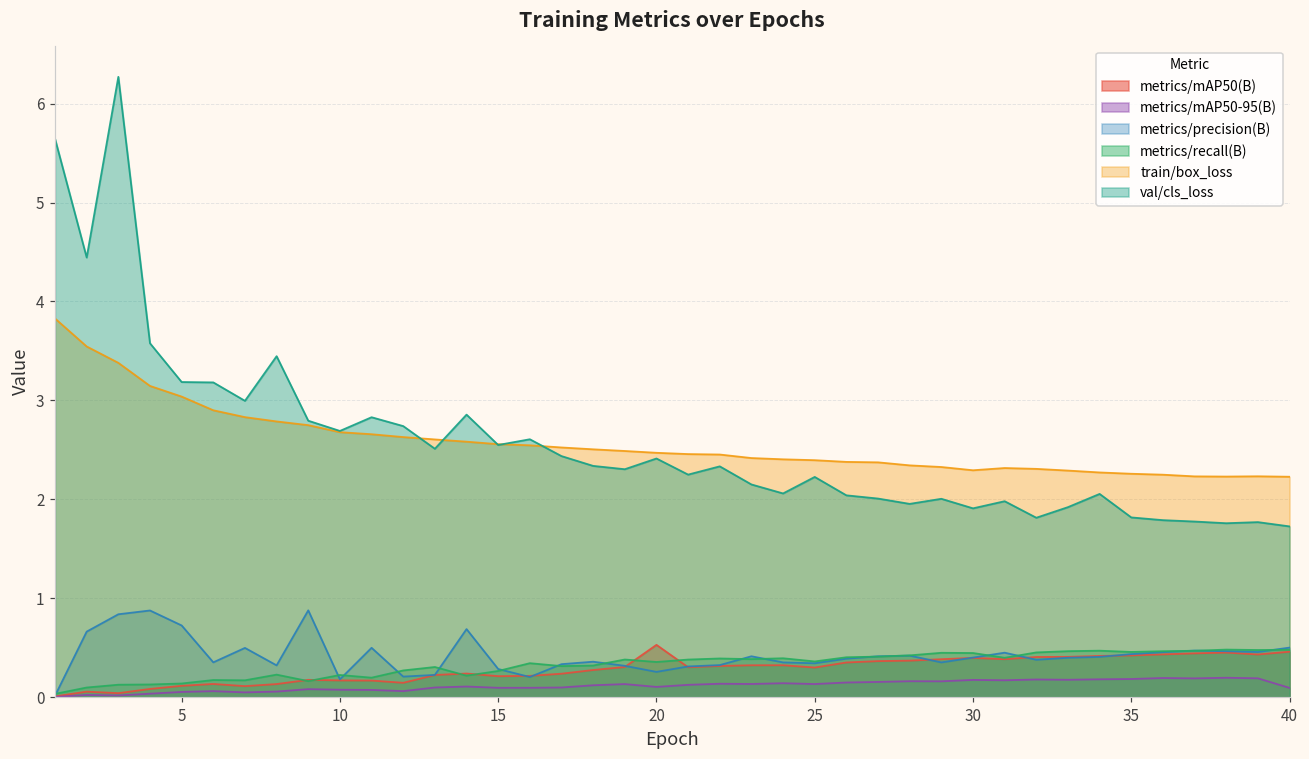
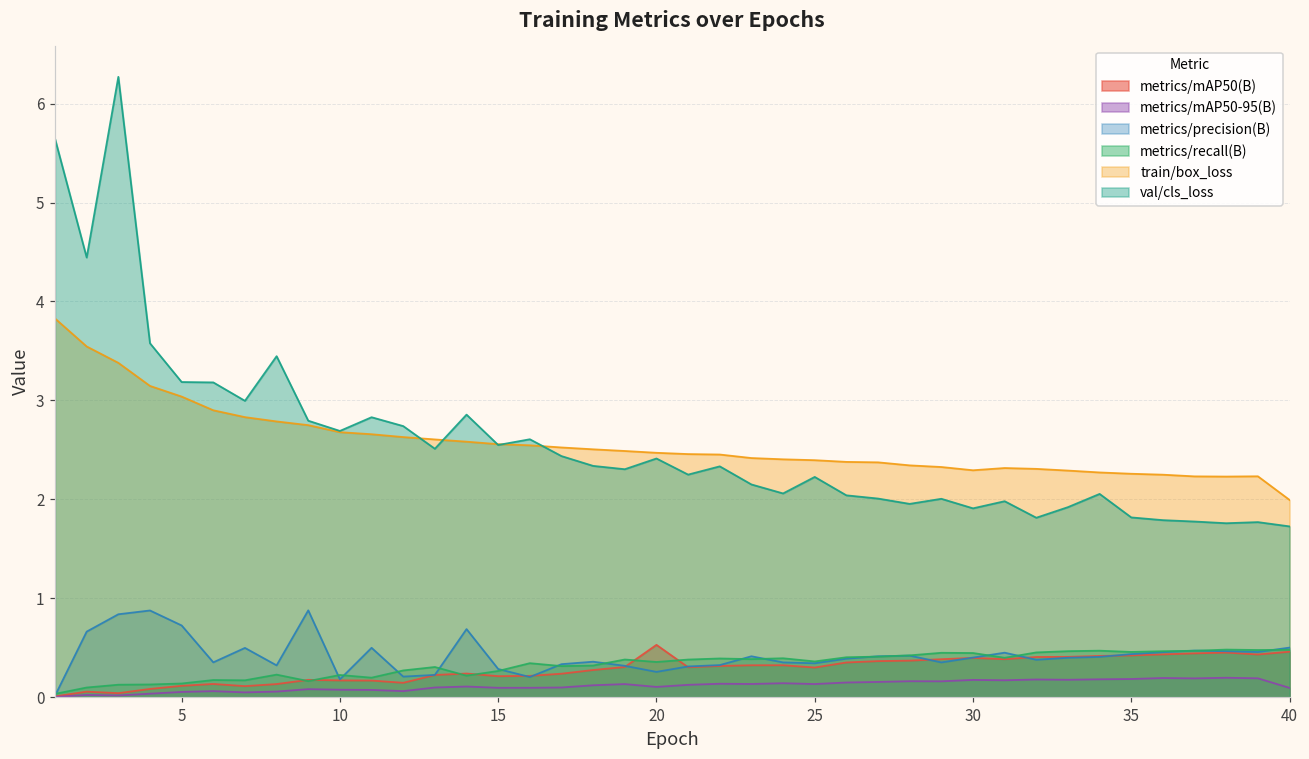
train/box_loss, 40: 2.2 -> 2.0
